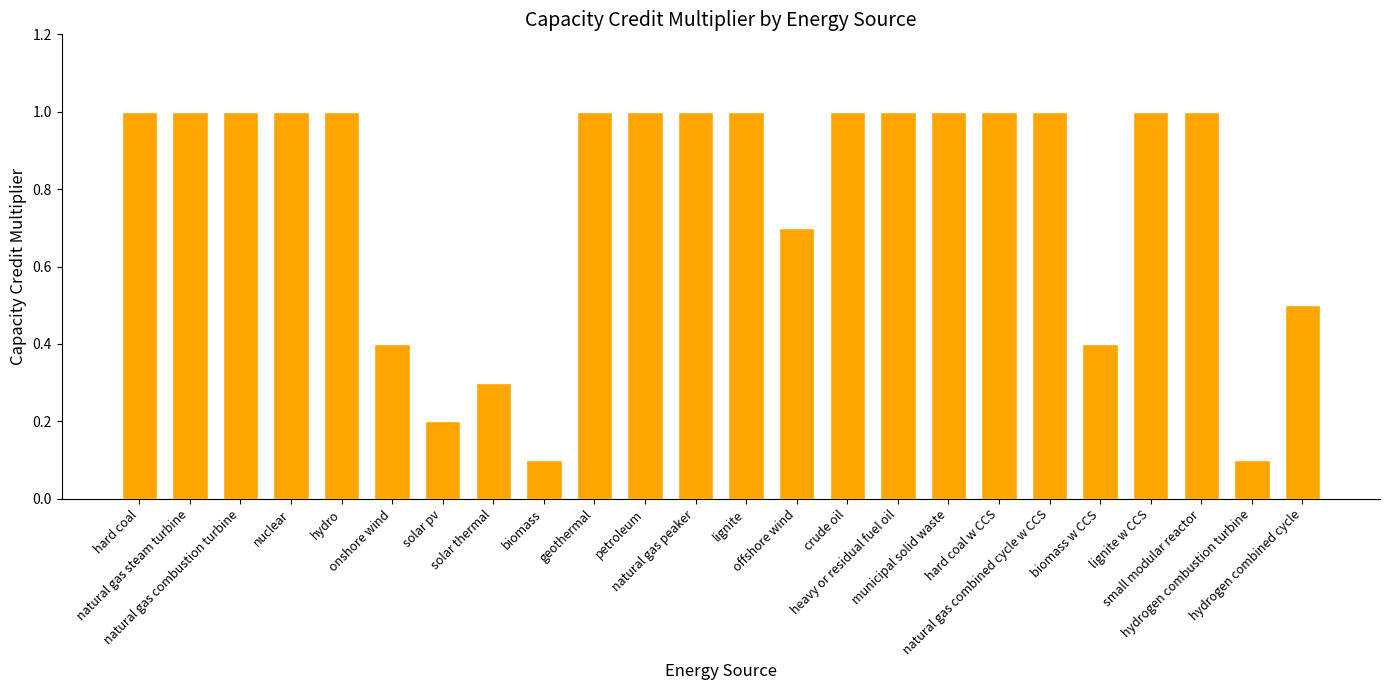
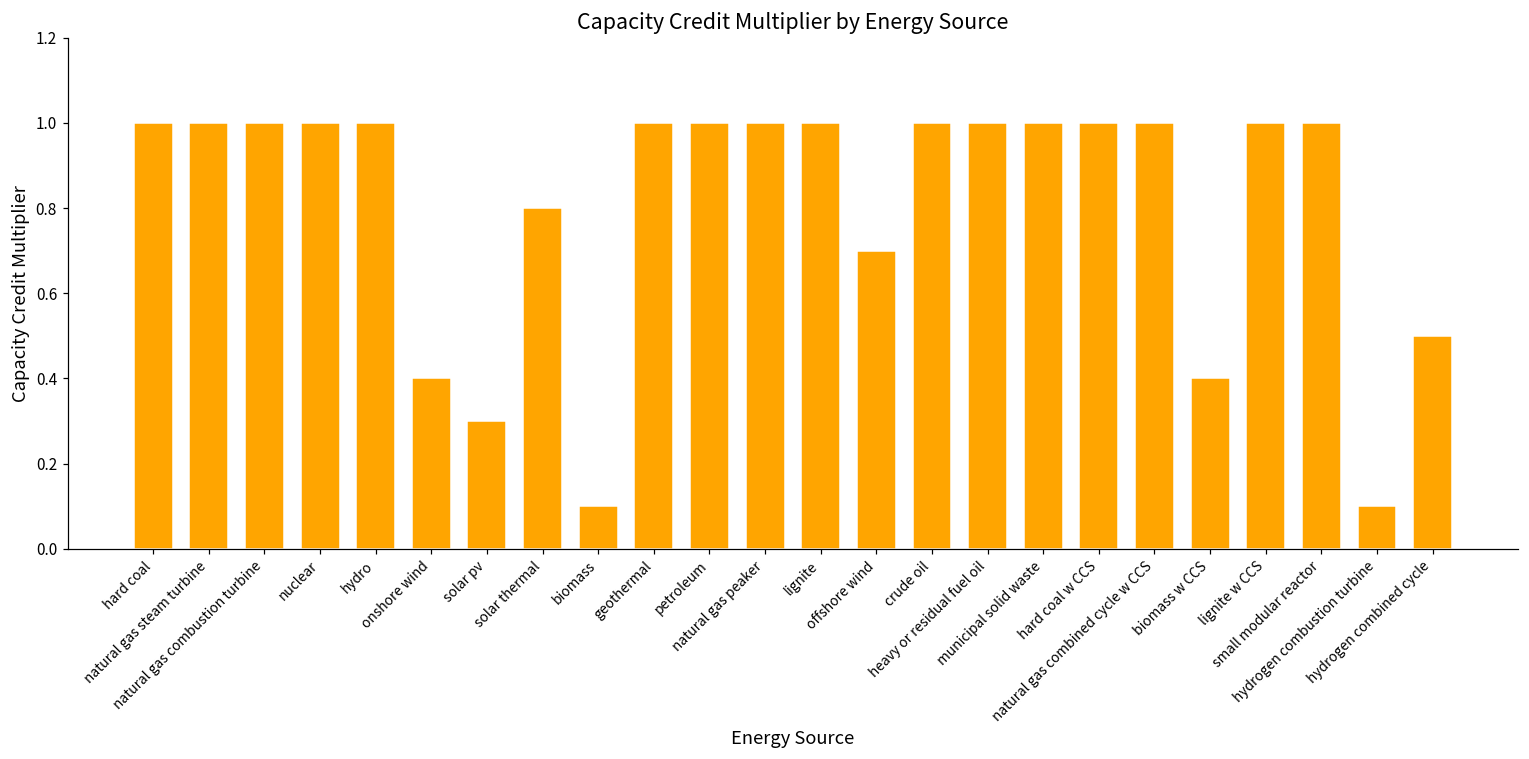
solar pv: 0.2 -> 0.3
solar thermal: 0.3 -> 0.8
